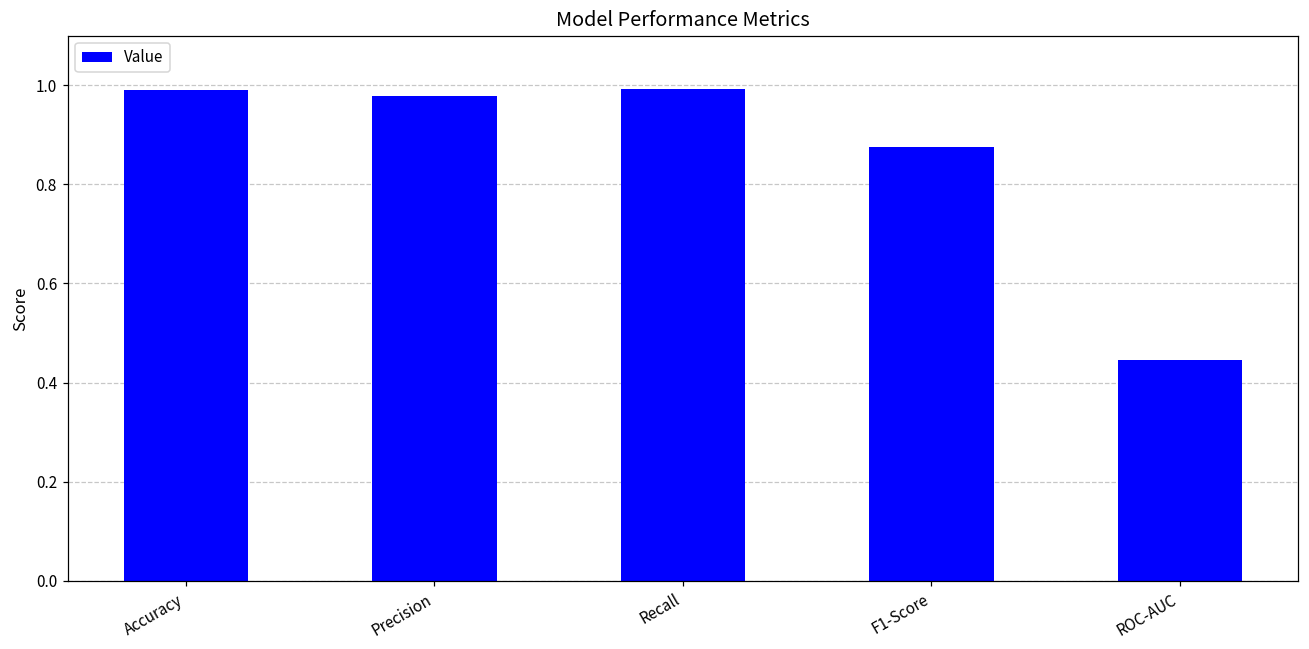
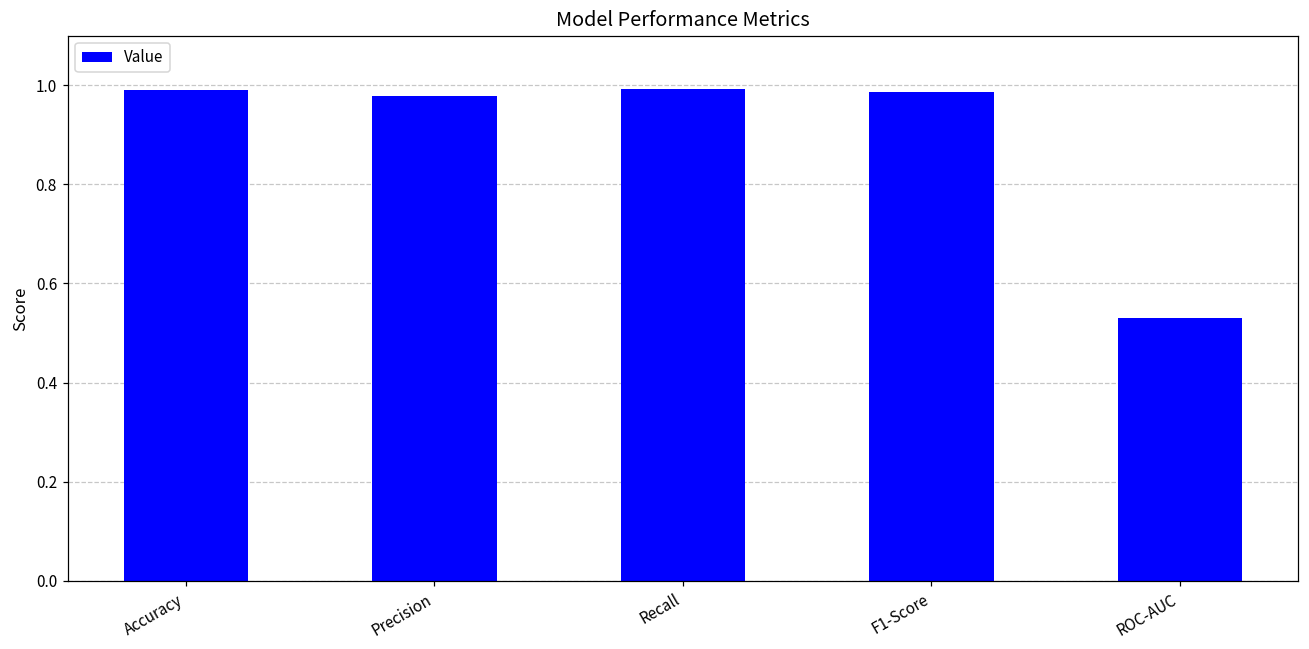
F1-Score: 0.88 -> 0.99
ROC-AUC: 0.45 -> 0.53
